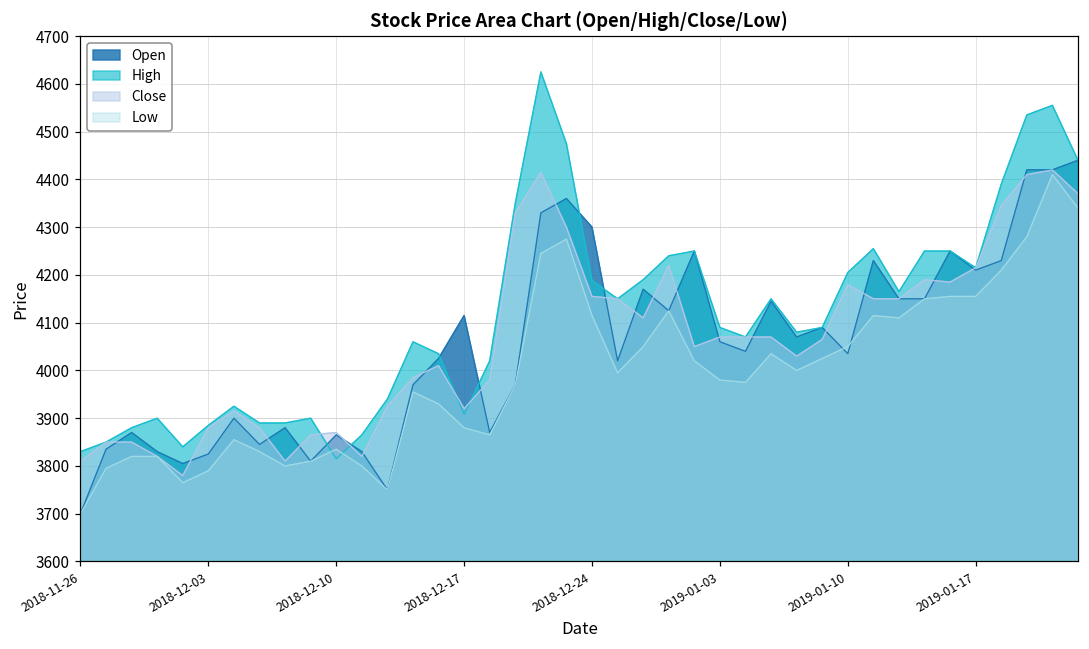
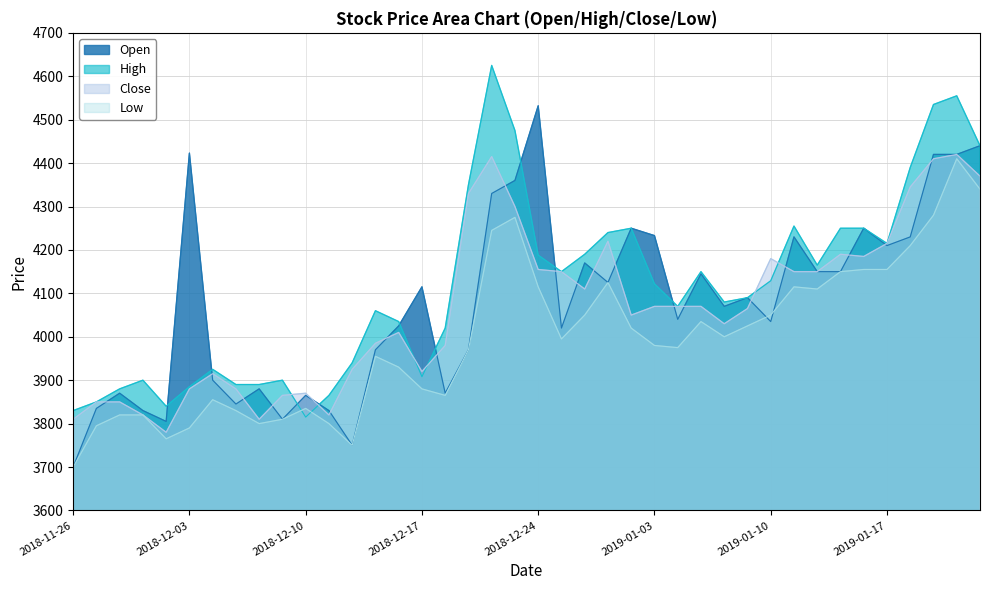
Open, 2018-12-03: 3830 -> 4420
Open, 2018-12-24: 4300 -> 4530
Open, 2019-01-03: 4060 -> 4230
High, 2019-01-03: 4090 -> 4120
High, 2019-01-10: 4210 -> 4130
